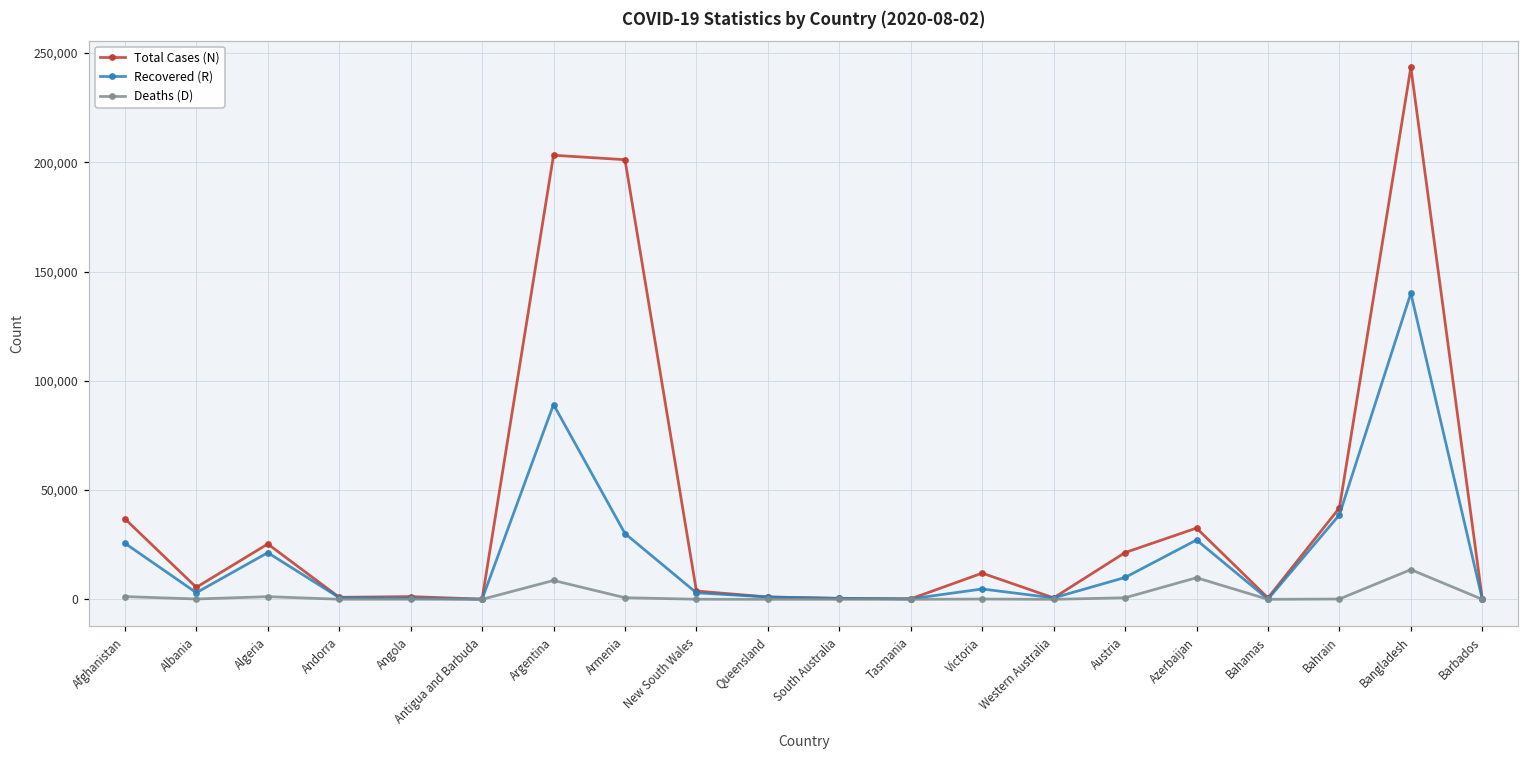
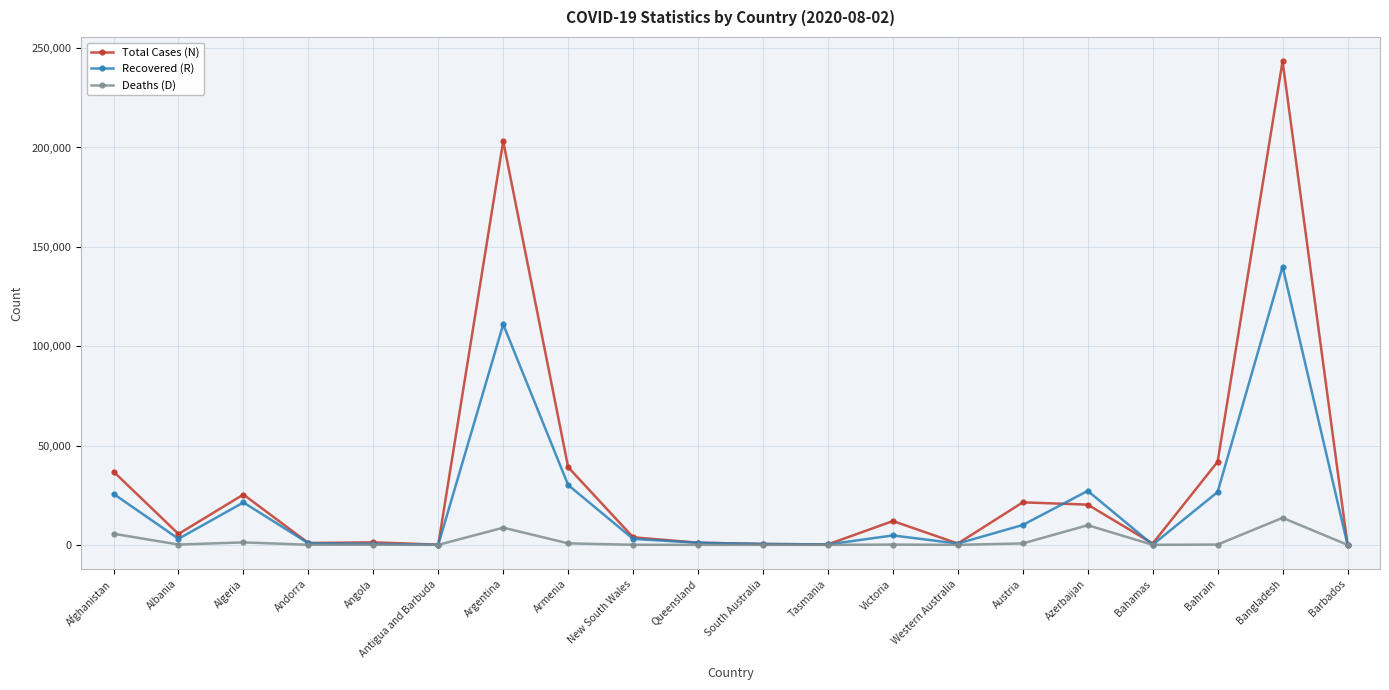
Deaths (D), Afghanistan: 1,000 -> 6,000
Recovered (R), Argentina: 89,000 -> 111,000
Total Cases (N), Armenia: 201,000 -> 39,000
Total Cases (N), Azerbaijan: 33,000 -> 20,000
Recovered (R), Bahrain: 39,000 -> 27,000
